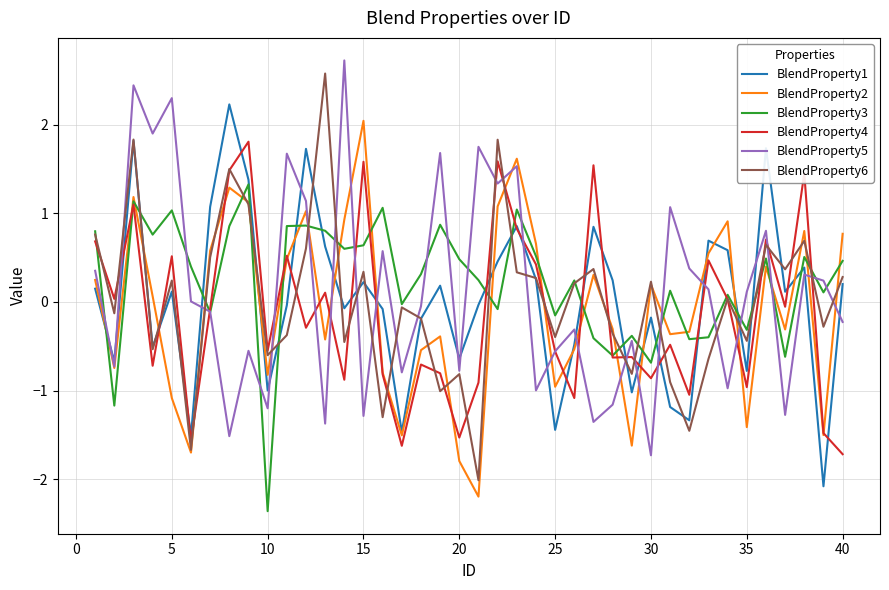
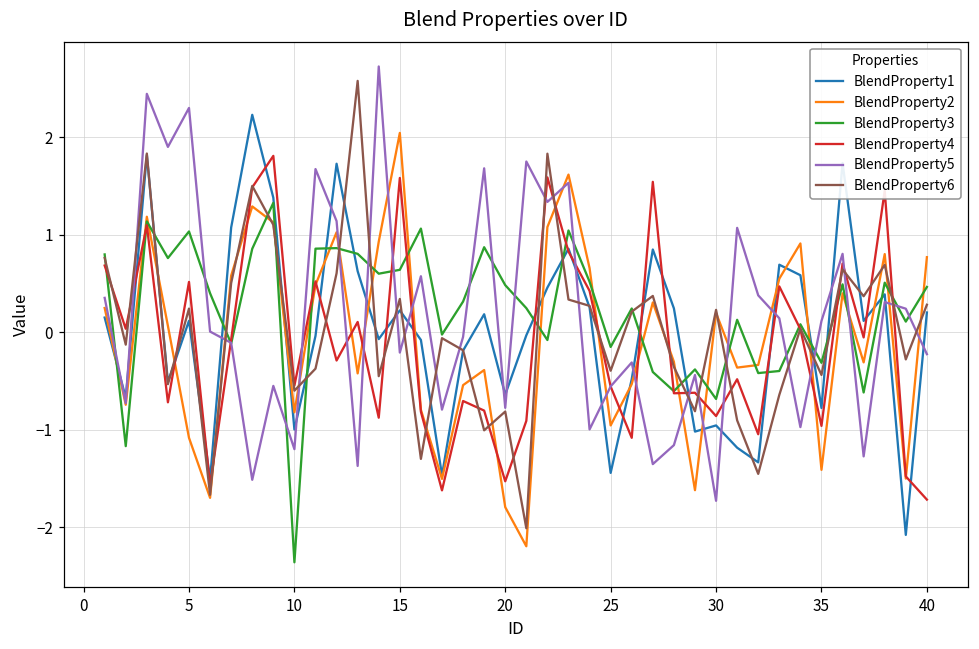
BlendProperty5, 15: -1.3 -> -0.2
BlendProperty1, 30: -0.2 -> -1.0
